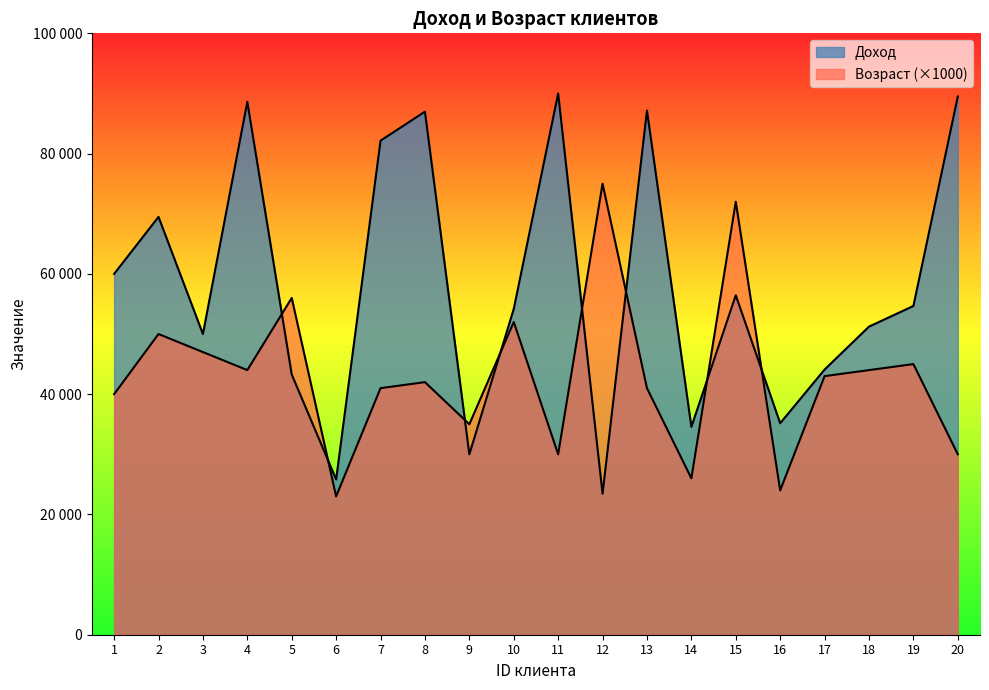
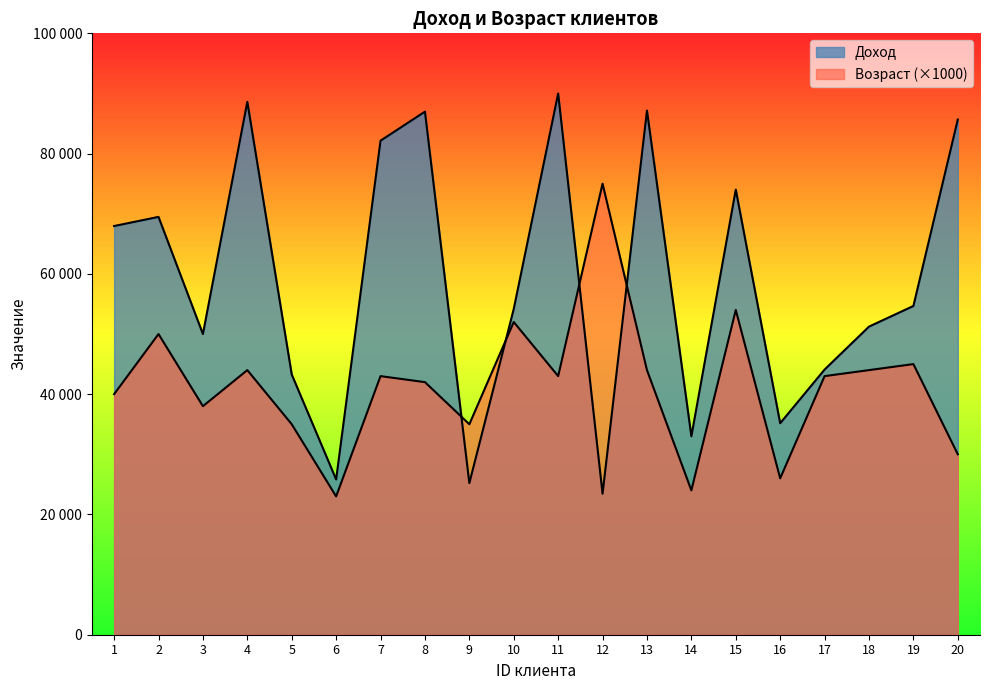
Доход, 1: 60000 -> 68000
Возраст (×1000), 3: 47000 -> 38000
Возраст (×1000), 5: 56000 -> 35000
Возраст (×1000), 7: 41000 -> 43000
Доход, 9: 30000 -> 25000
Возраст (×1000), 11: 30000 -> 43000
Возраст (×1000), 13: 41000 -> 44000
Доход, 14: 35000 -> 33000
Возраст (×1000), 14: 26000 -> 24000
Доход, 15: 56000 -> 74000
Возраст (×1000), 15: 72000 -> 54000
Возраст (×1000), 16: 24000 -> 26000
Доход, 20: 89000 -> 86000
